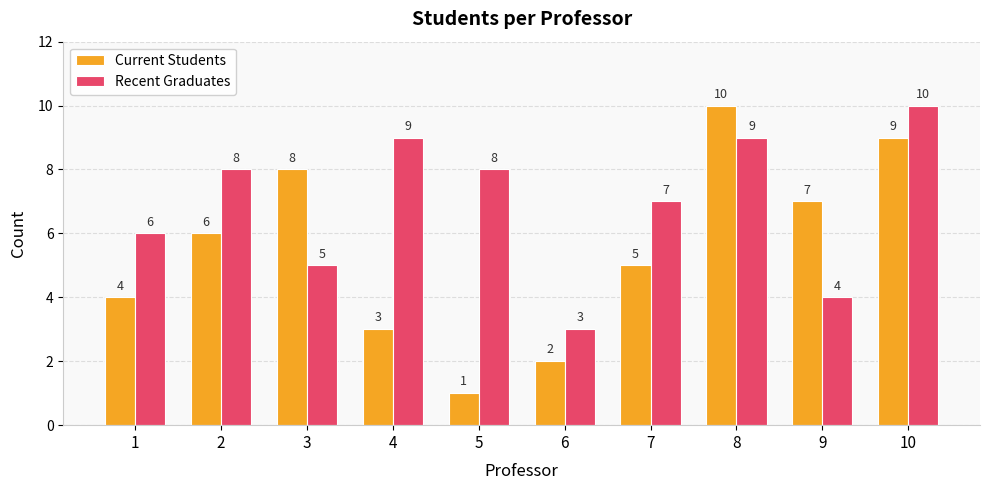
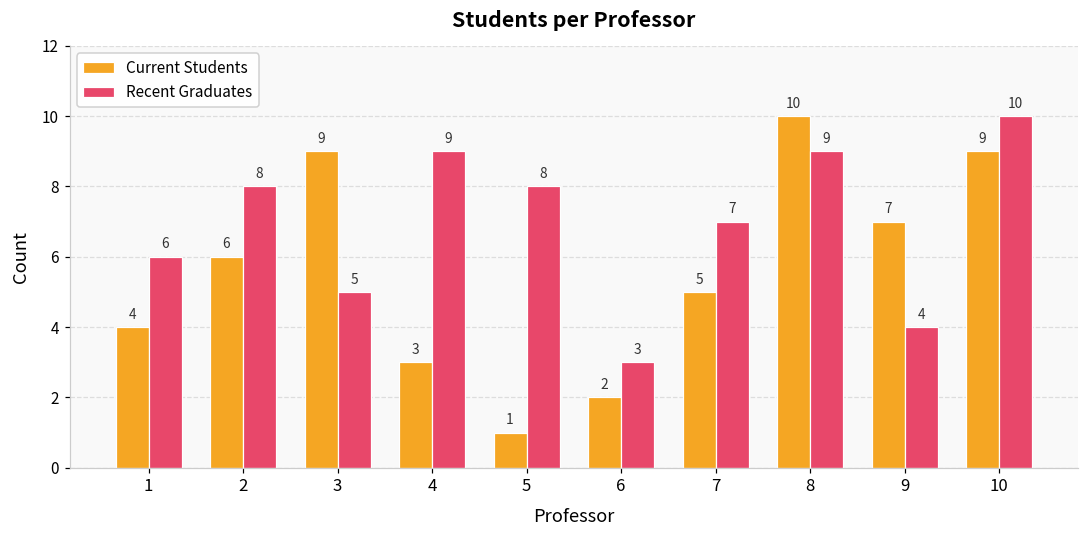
Current Students, 3: 8 -> 9
